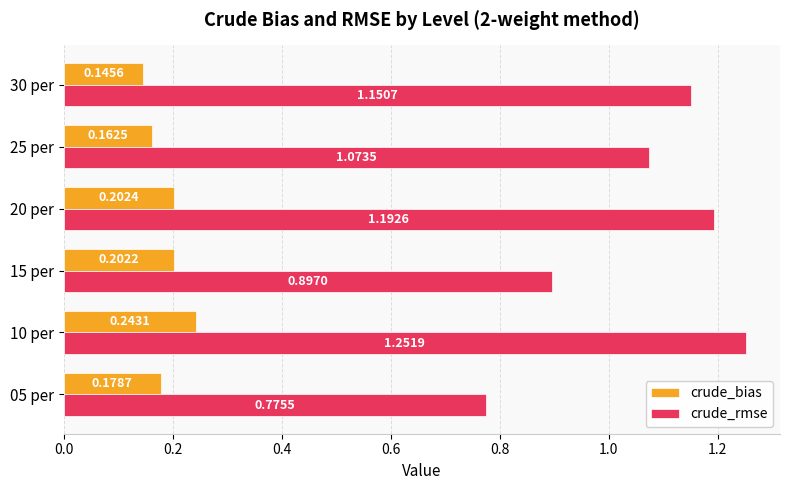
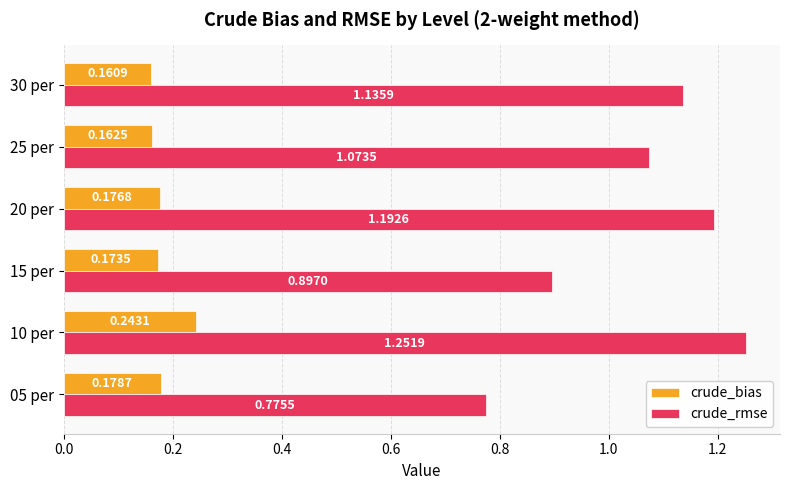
crude_bias, 30 per: 0.1456 -> 0.1609
crude_rmse, 30 per: 1.1507 -> 1.1359
crude_bias, 20 per: 0.2024 -> 0.1768
crude_bias, 15 per: 0.2022 -> 0.1735
